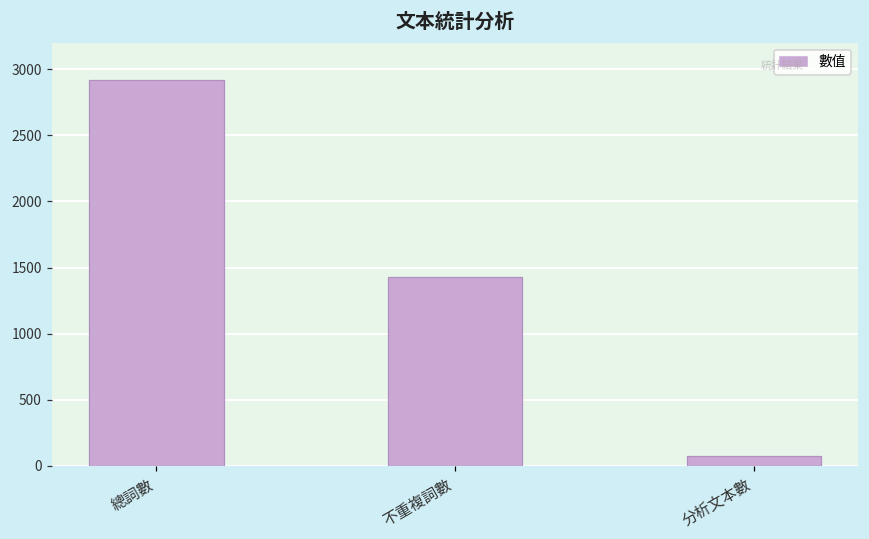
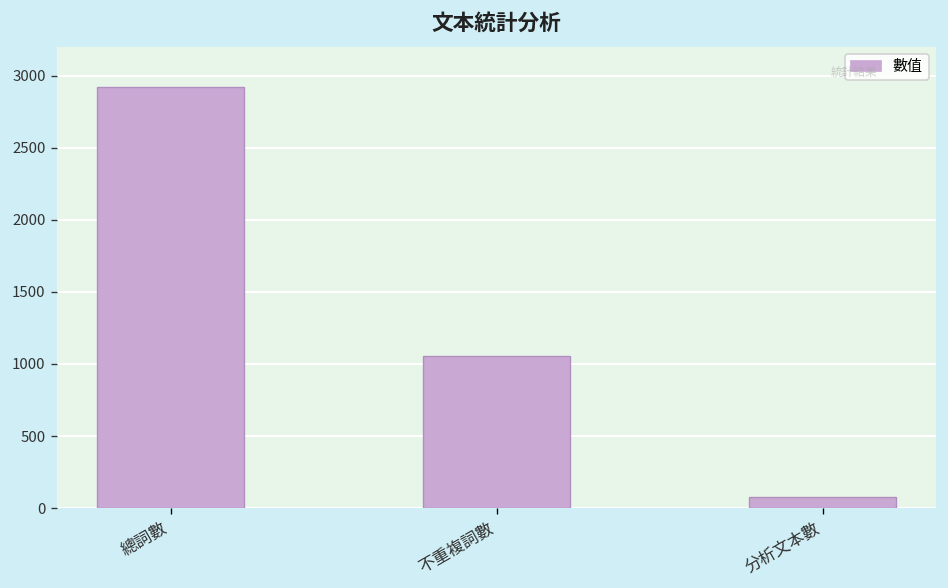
不重複詞數: 1430 -> 1050
